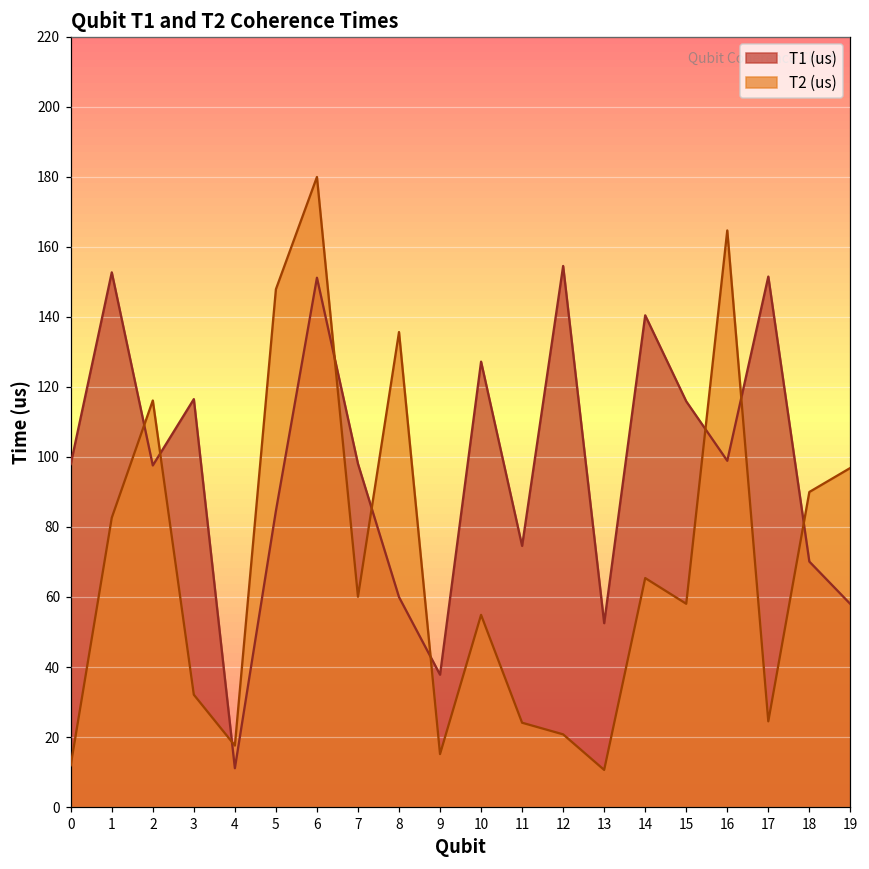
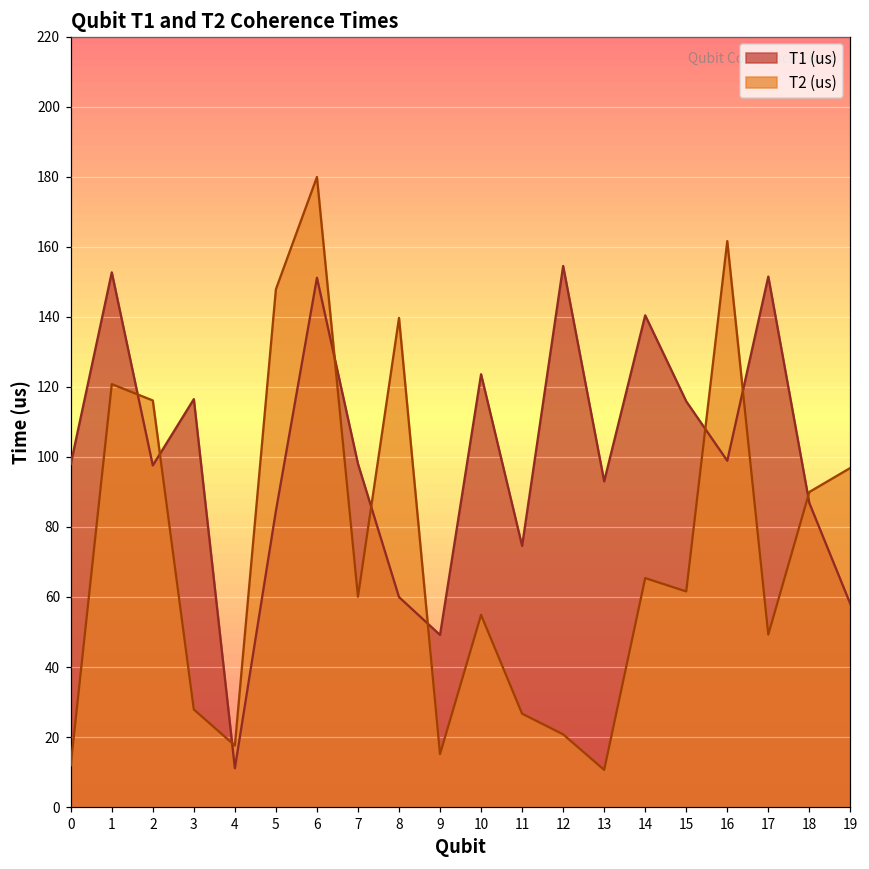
T2 (us), 1: 83 -> 121
T2 (us), 3: 32 -> 28
T2 (us), 8: 136 -> 140
T1 (us), 9: 38 -> 49
T1 (us), 10: 127 -> 124
T2 (us), 11: 24 -> 27
T1 (us), 13: 53 -> 93
T2 (us), 15: 58 -> 62
T2 (us), 16: 165 -> 162
T2 (us), 17: 24 -> 49
T1 (us), 18: 70 -> 87
